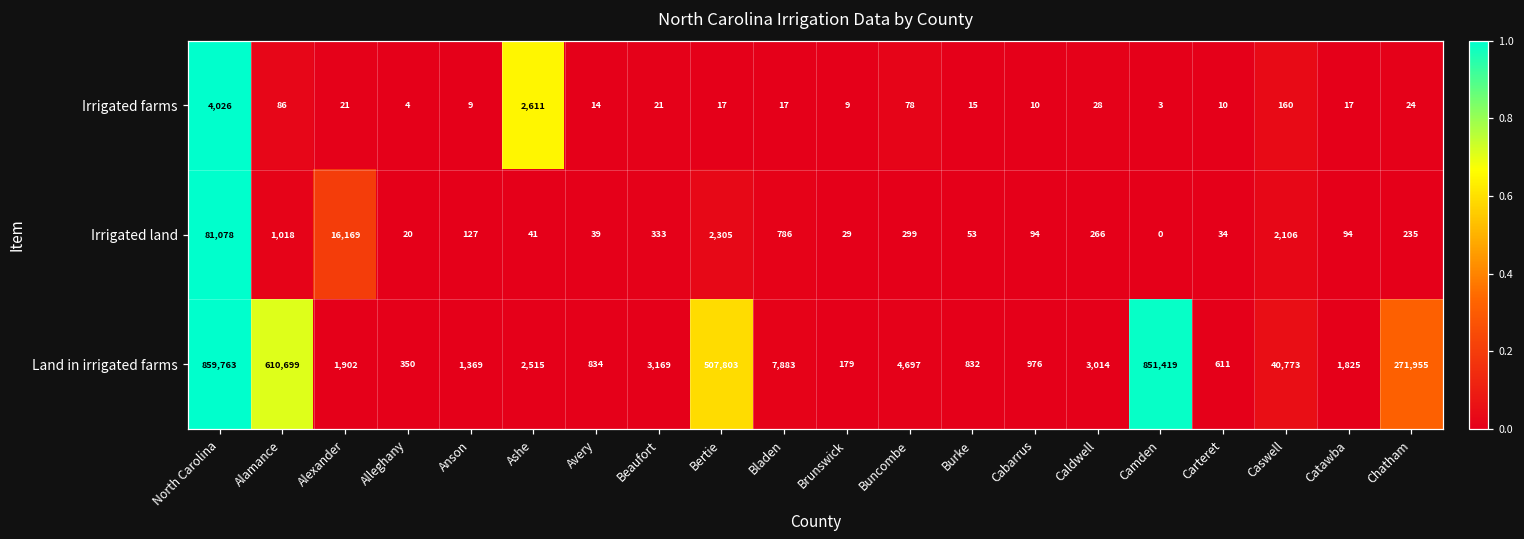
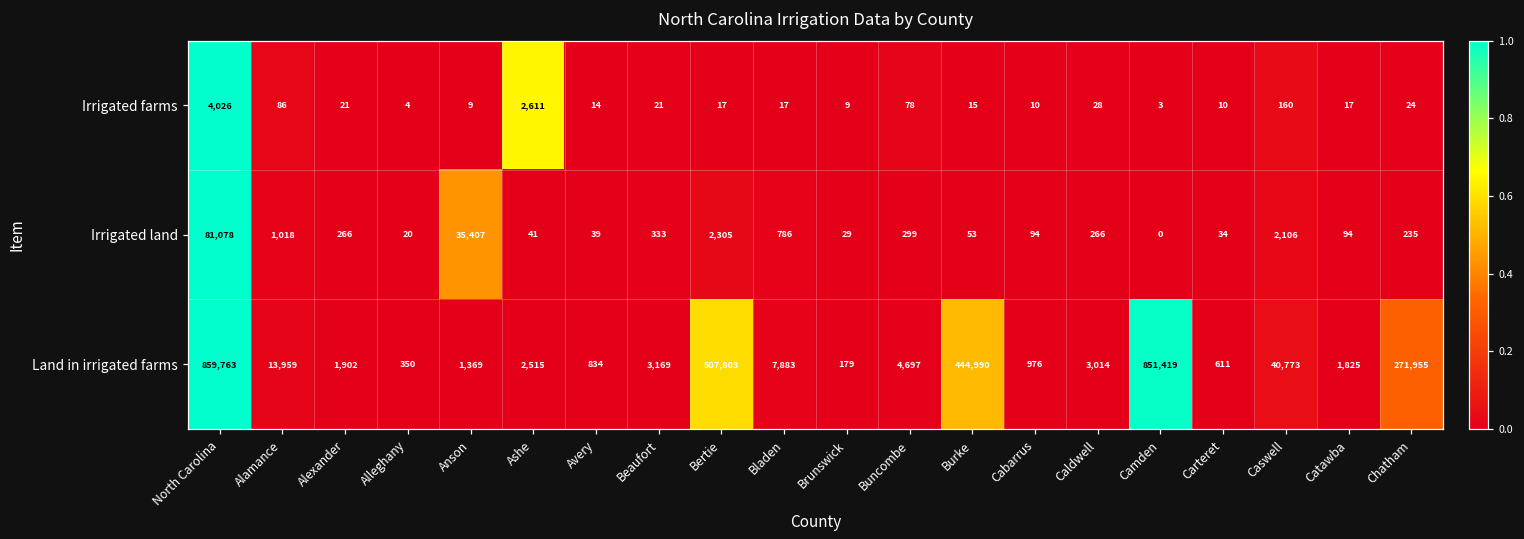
Irrigated land, Alexander: 16,169 -> 266
Irrigated land, Anson: 127 -> 35,407
Land in irrigated farms, Alamance: 610,699 -> 13,959
Land in irrigated farms, Burke: 832 -> 444,990
